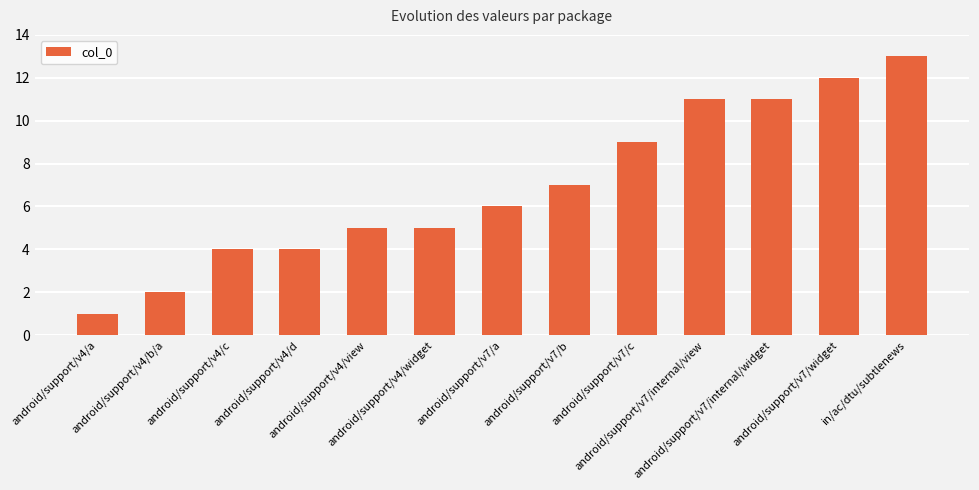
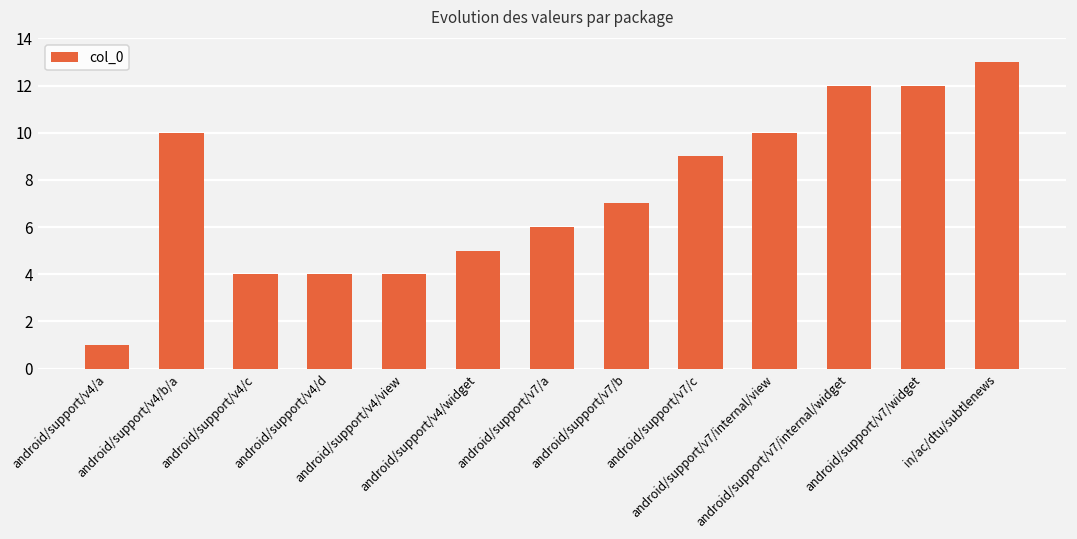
android/support/v4/b/a: 2 -> 10
android/support/v4/view: 5 -> 4
android/support/v7/internal/view: 11 -> 10
android/support/v7/internal/widget: 11 -> 12
